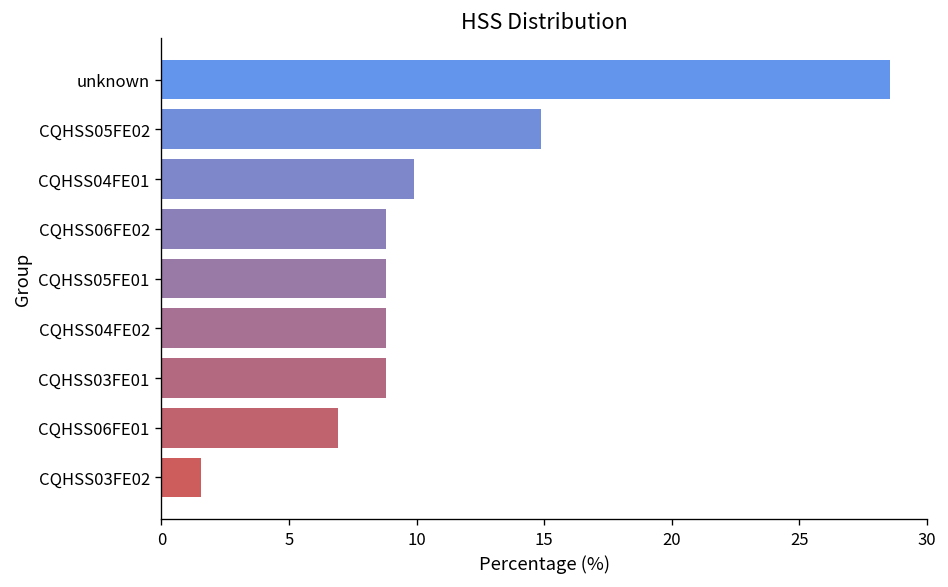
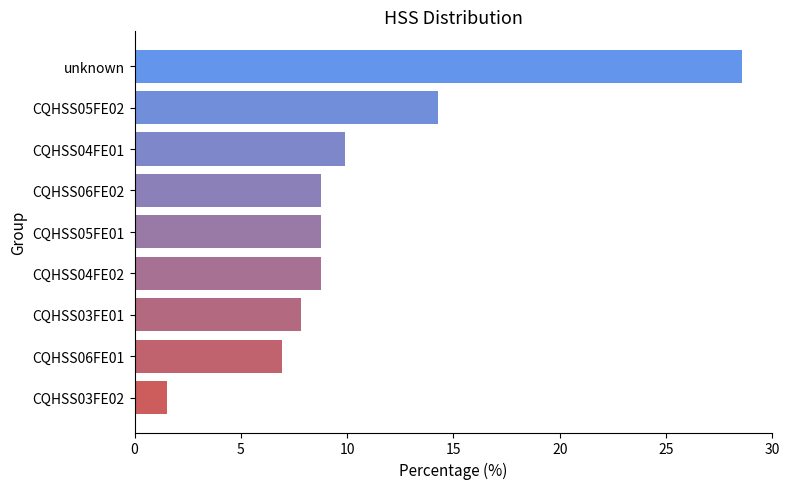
CQHSS05FE02: 14.9 -> 14.3
CQHSS03FE01: 8.8 -> 7.8
